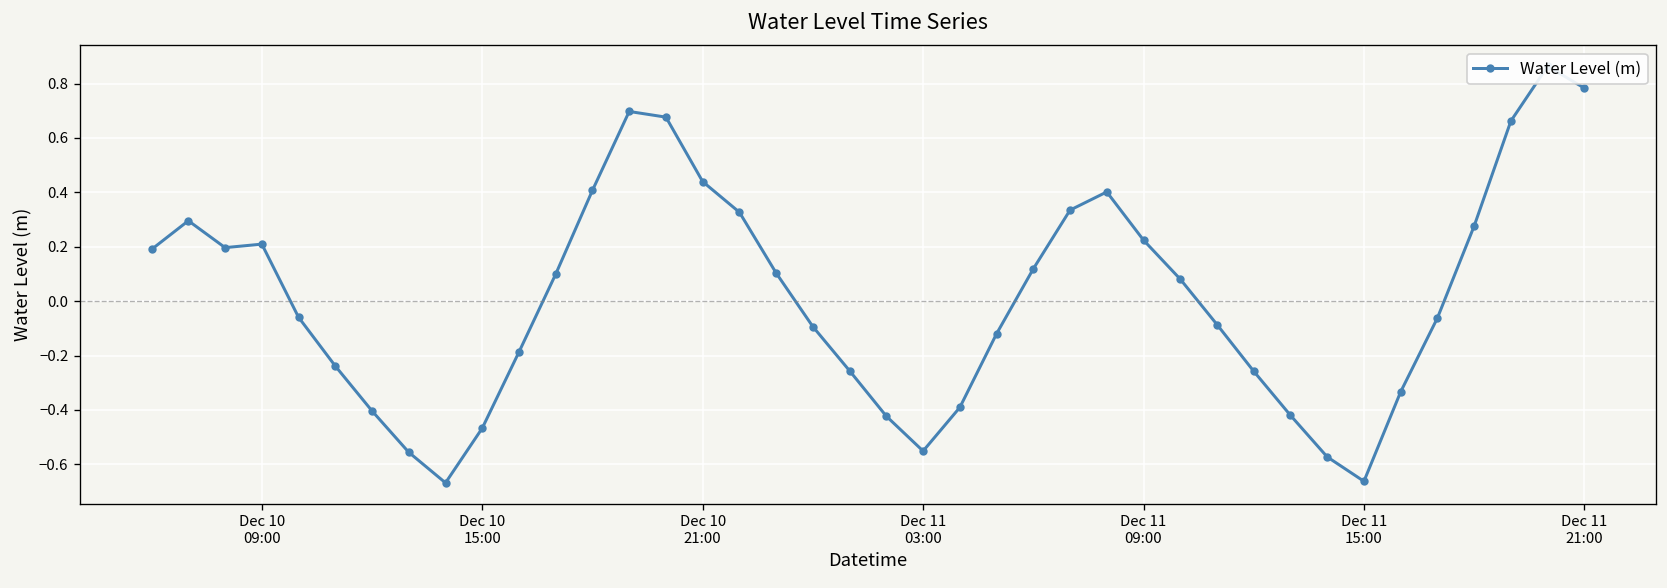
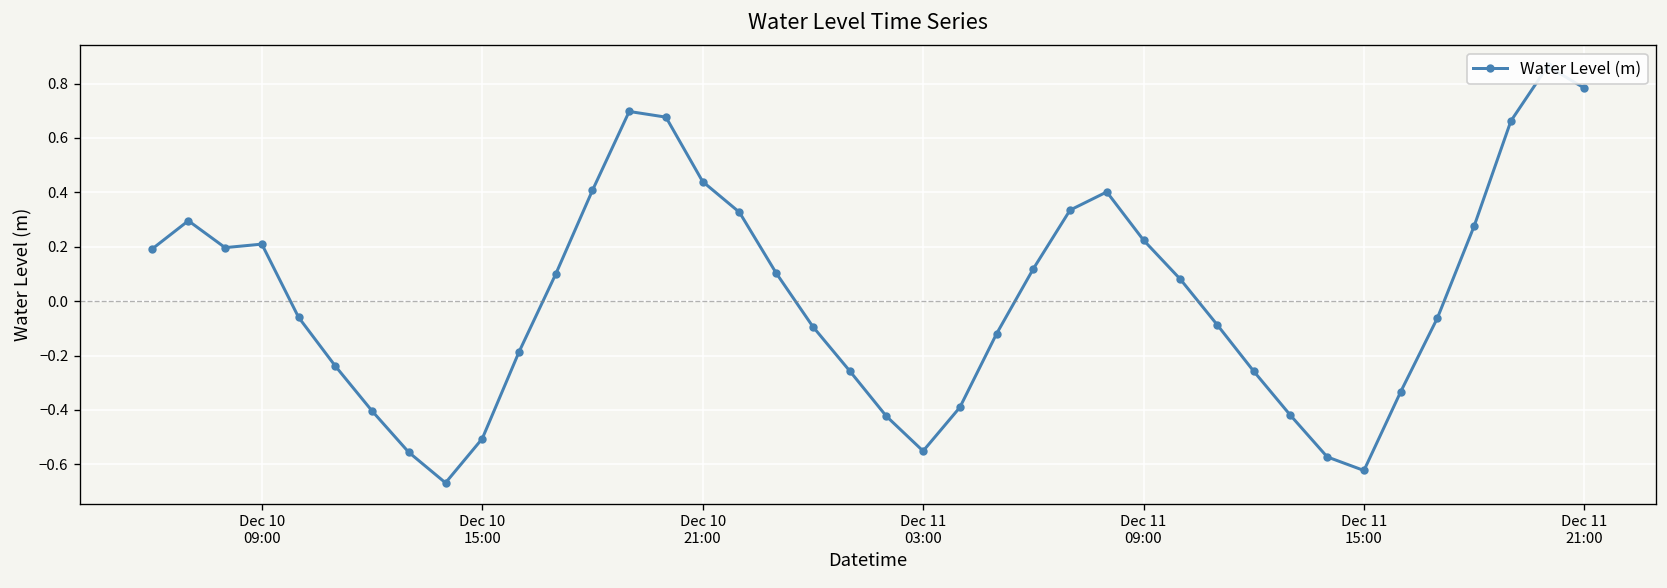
Dec 10 15:00: -0.47 -> -0.51
Dec 11 15:00: -0.66 -> -0.62
